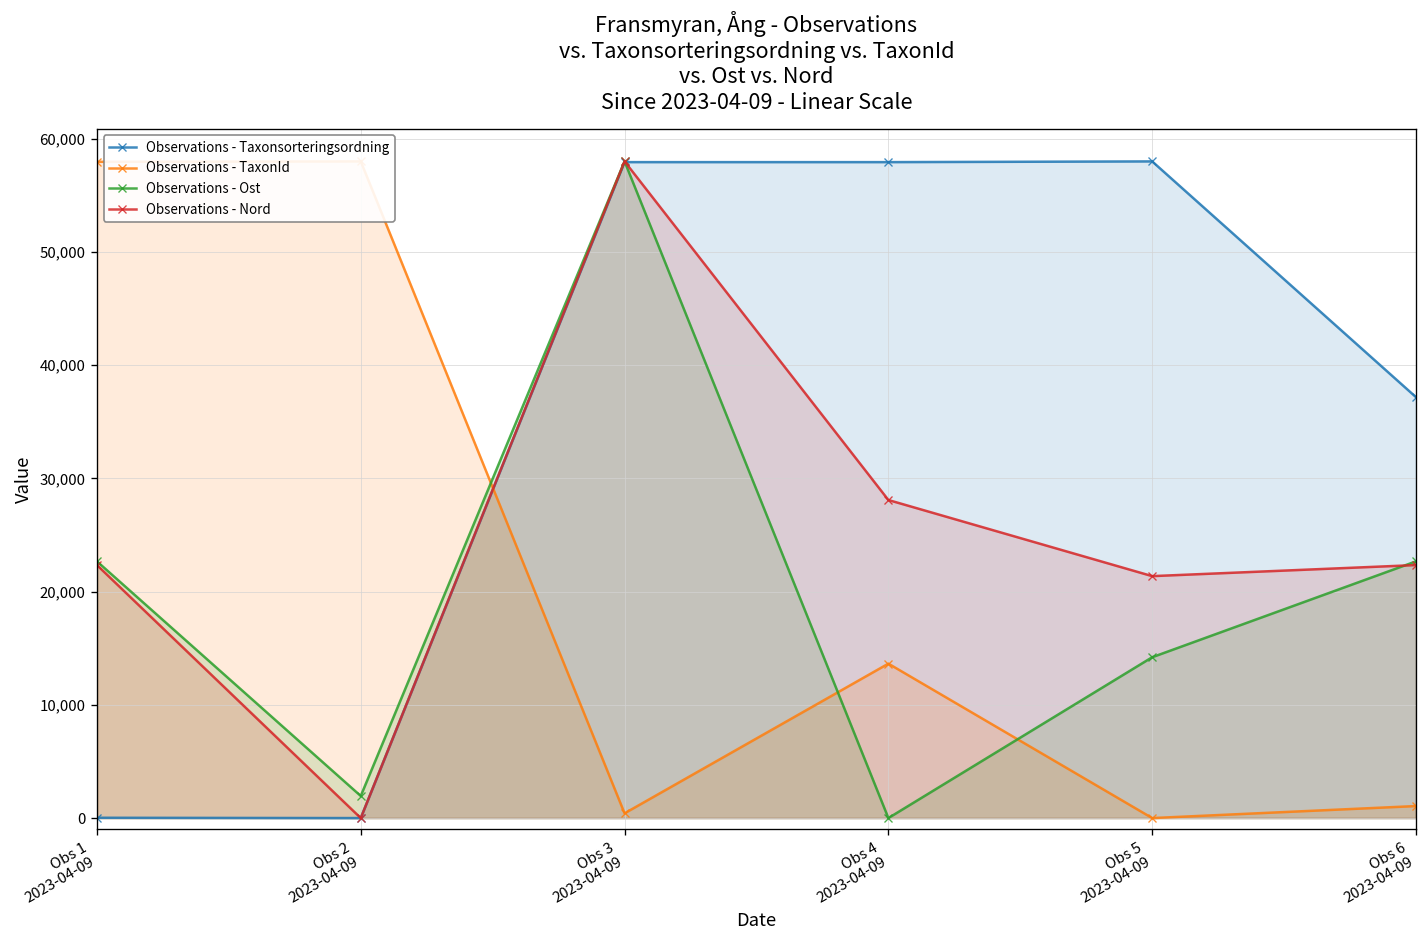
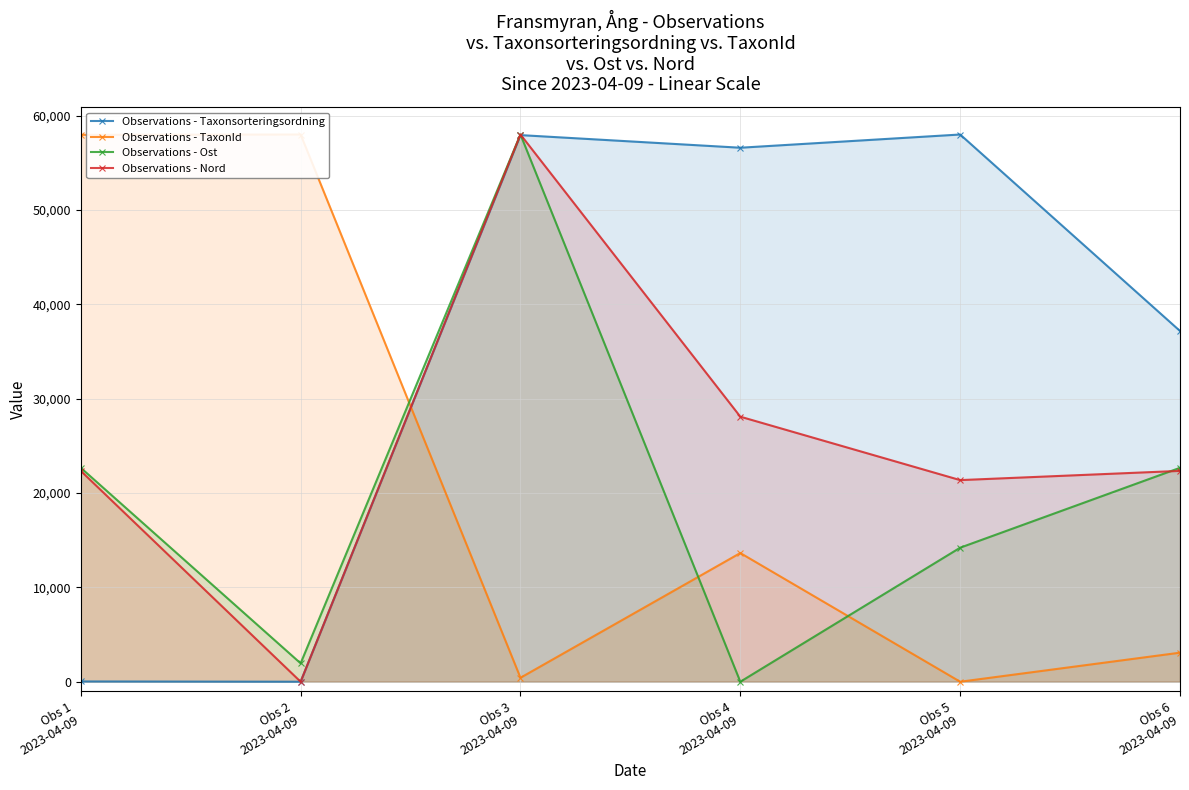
Observations - Taxonsorteringsordning, Obs 4 2023-04-09: 58,000 -> 57,000
Observations - TaxonId, Obs 6 2023-04-09: 1,000 -> 3,000
